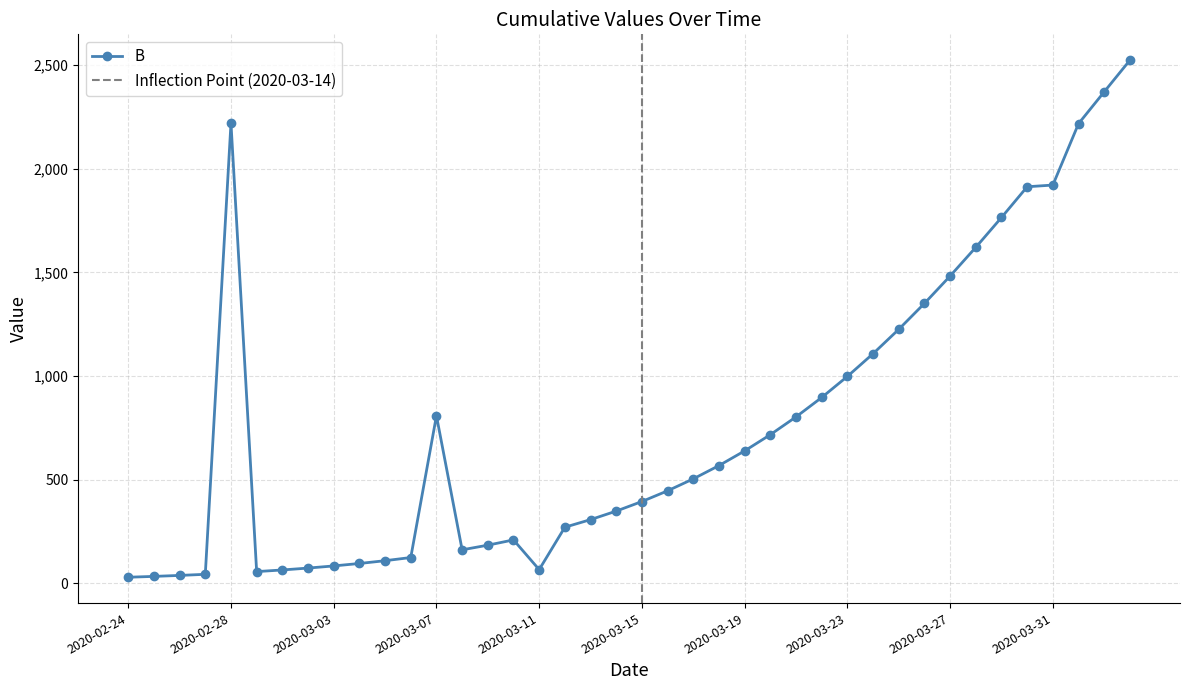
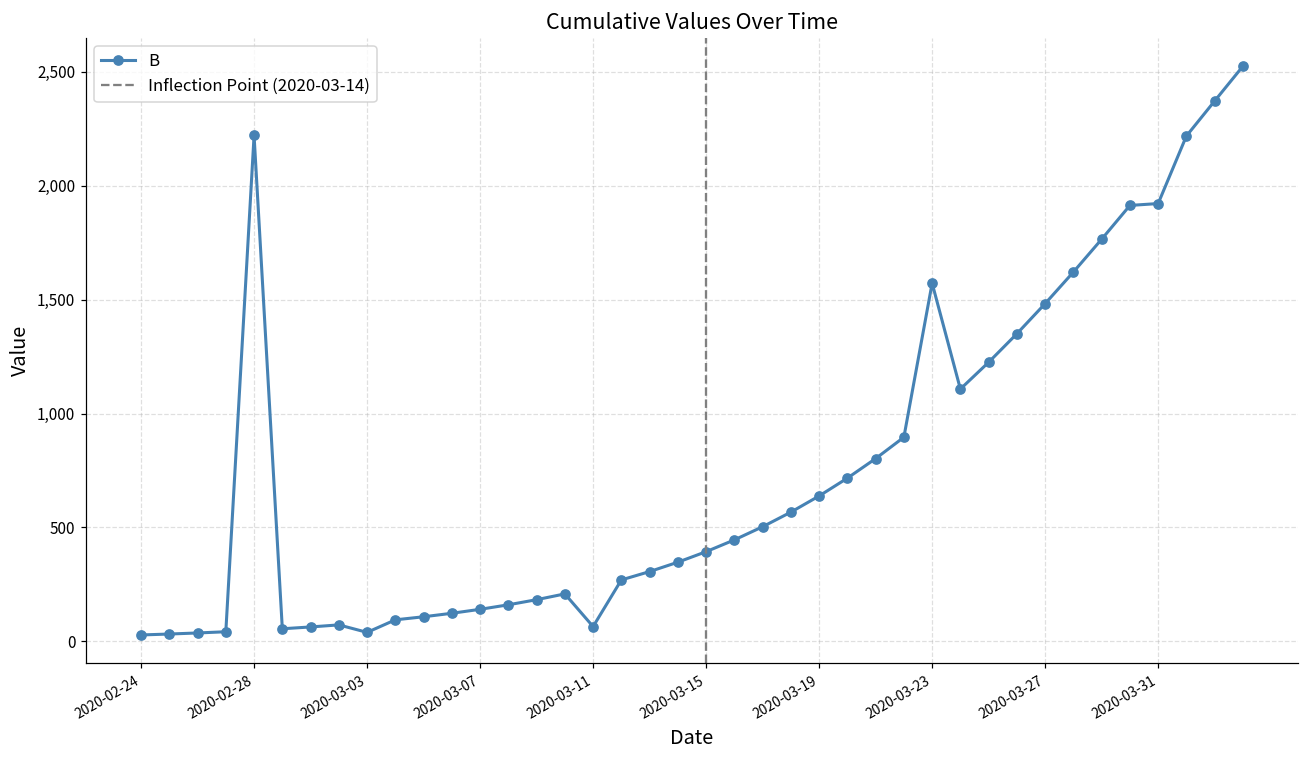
2020-03-03: 80 -> 40
2020-03-07: 810 -> 140
2020-03-23: 1,000 -> 1,570
